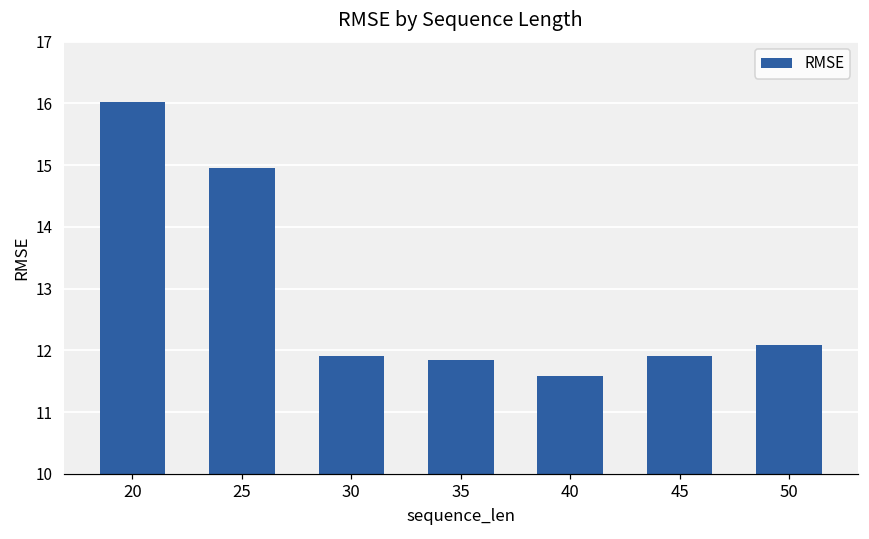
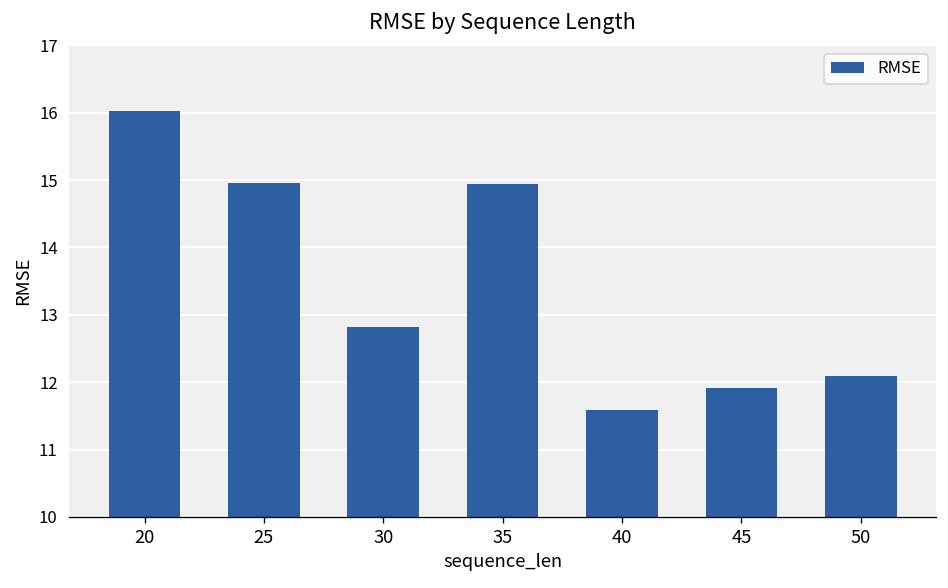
30: 11.9 -> 12.8
35: 11.8 -> 14.9
